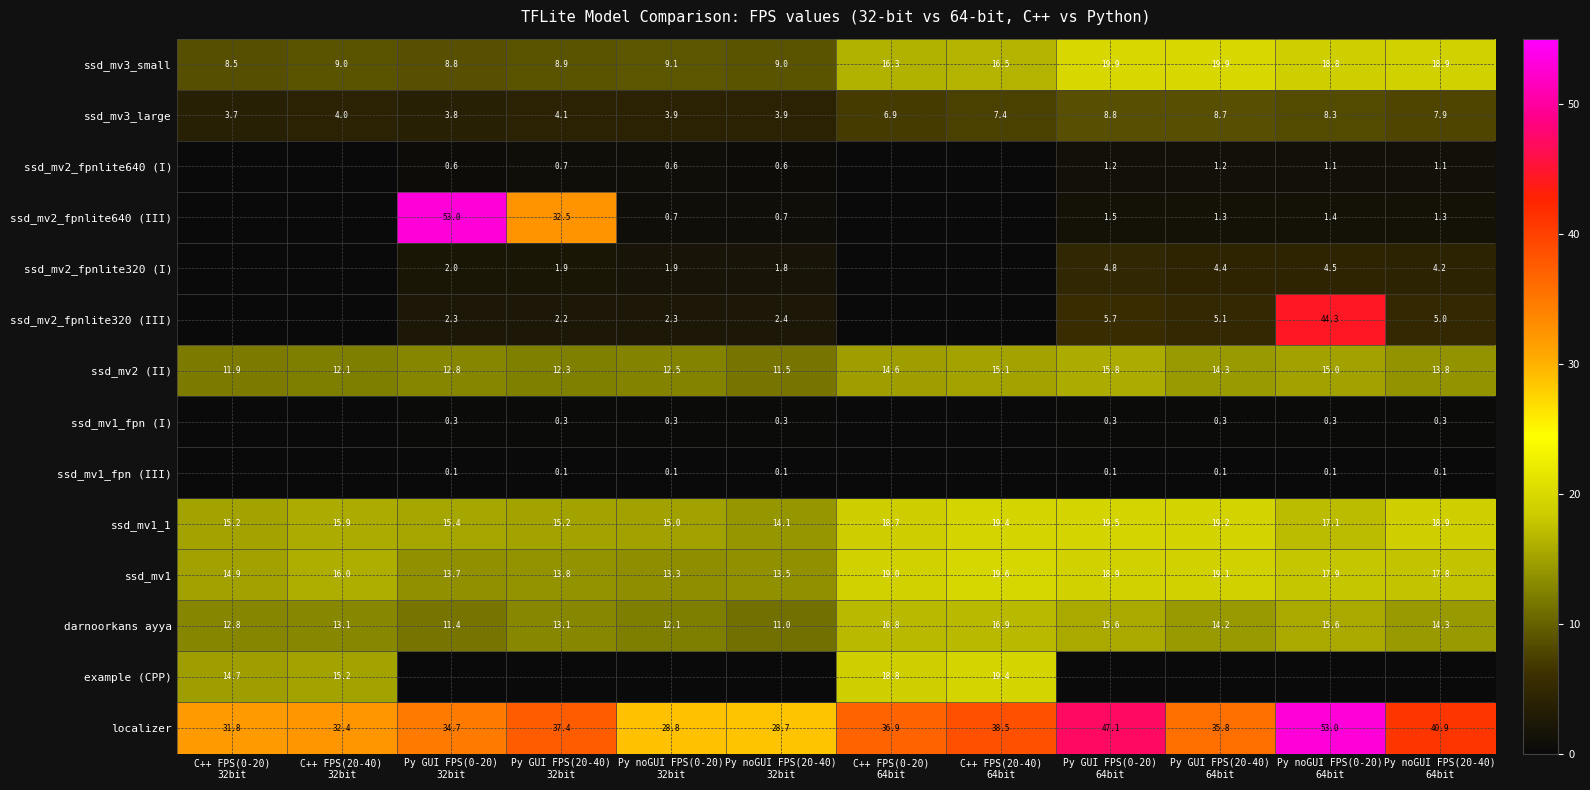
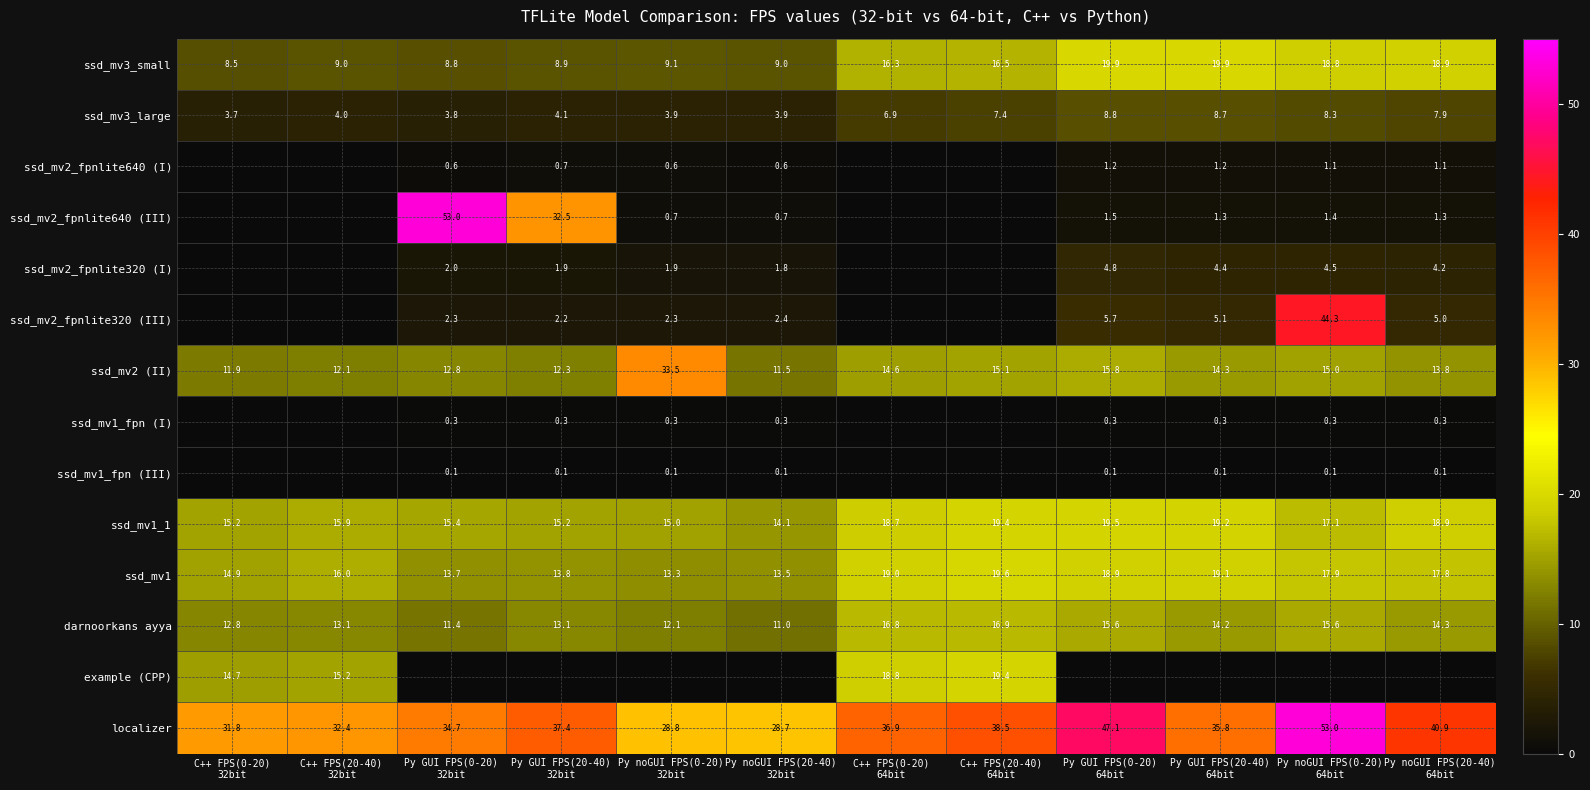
ssd_mv2 (II), Py noGUI FPS(0-20) 32bit: 12.5 -> 33.5
